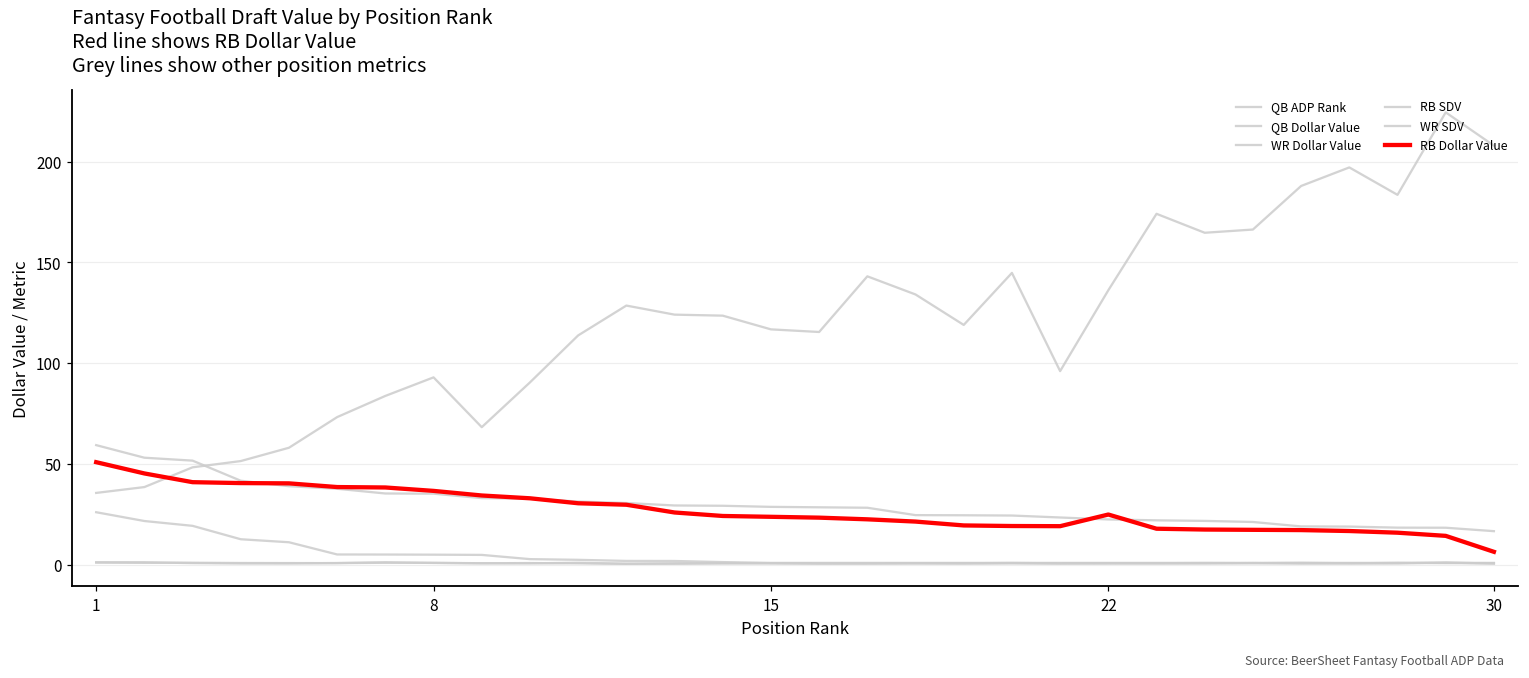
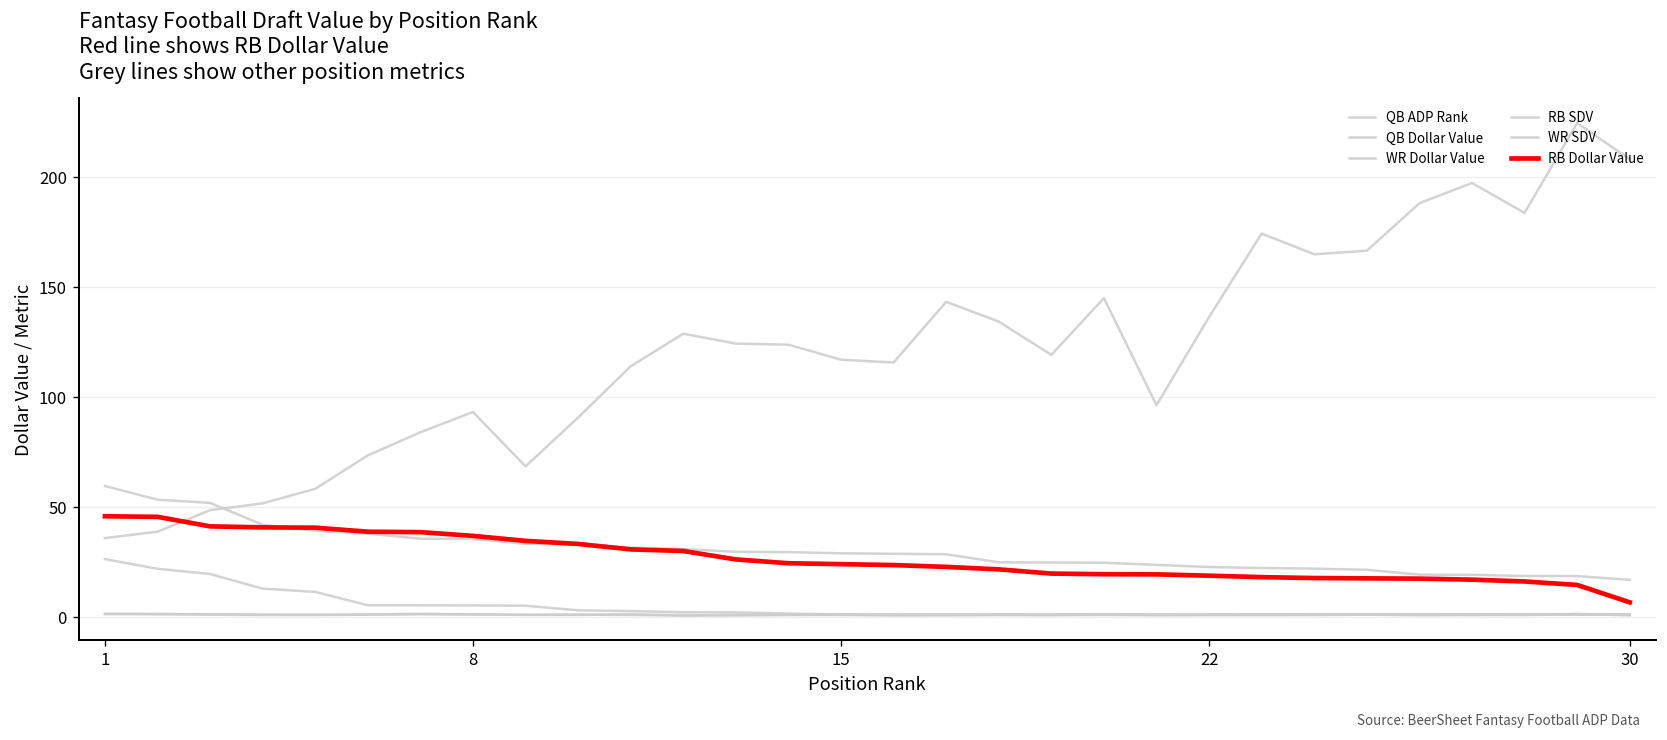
RB Dollar Value, 1: 51 -> 46
RB Dollar Value, 22: 25 -> 19
